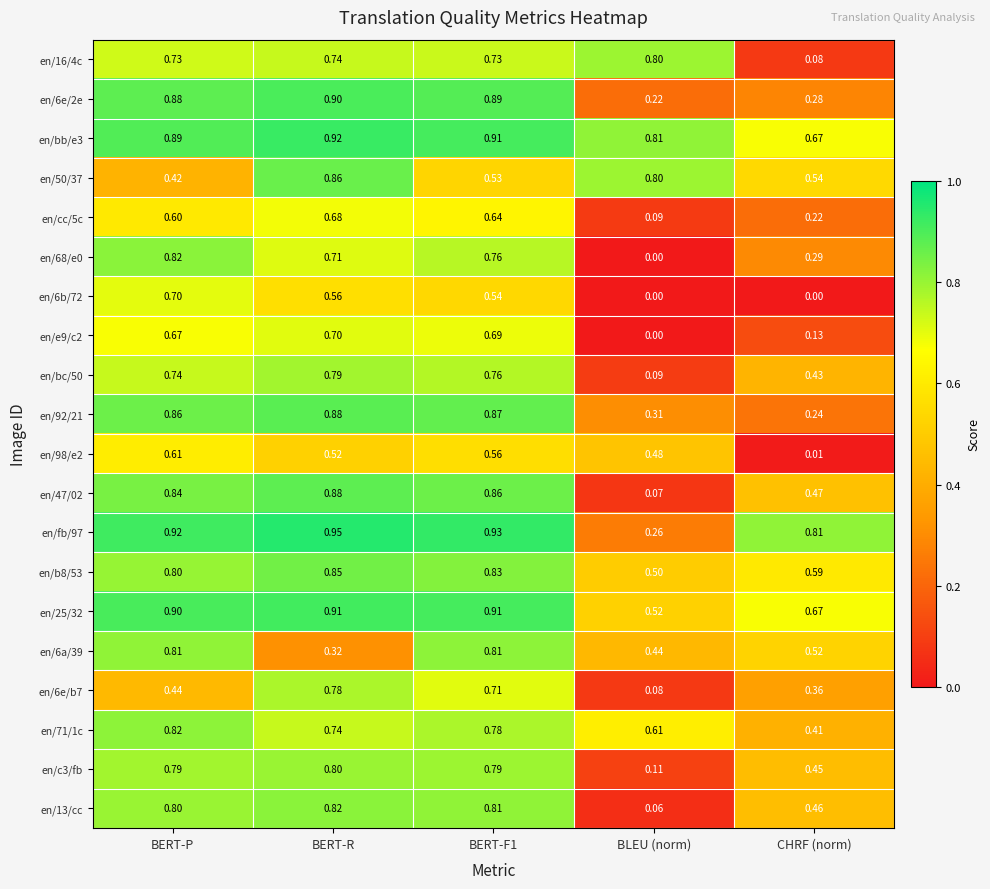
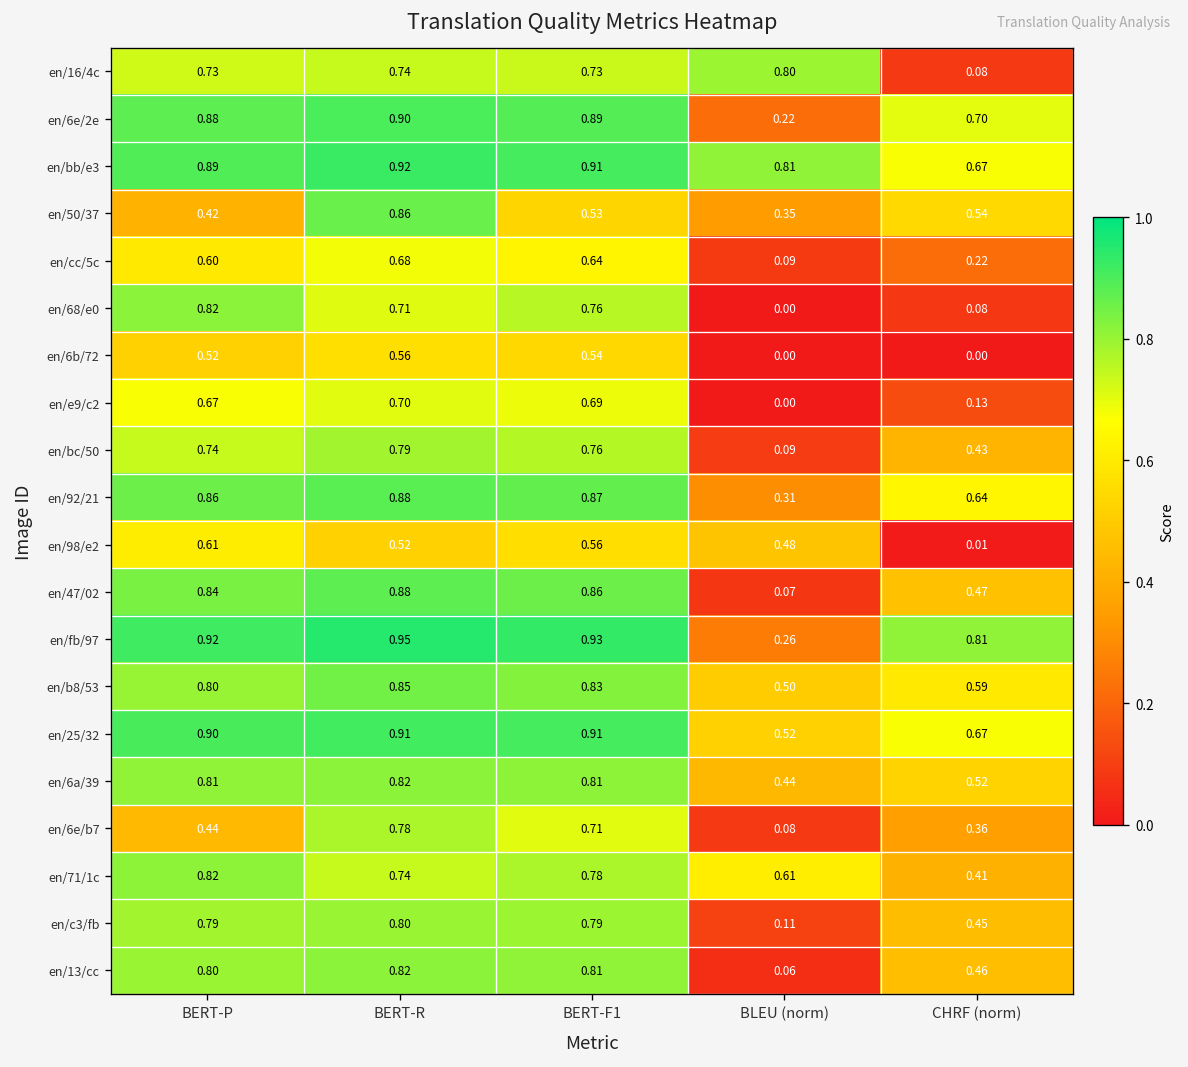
en/6e/2e, CHRF (norm): 0.28 -> 0.70
en/50/37, BLEU (norm): 0.80 -> 0.35
en/68/e0, CHRF (norm): 0.29 -> 0.08
en/6b/72, BERT-P: 0.70 -> 0.52
en/92/21, CHRF (norm): 0.24 -> 0.64
en/6a/39, BERT-R: 0.32 -> 0.82
